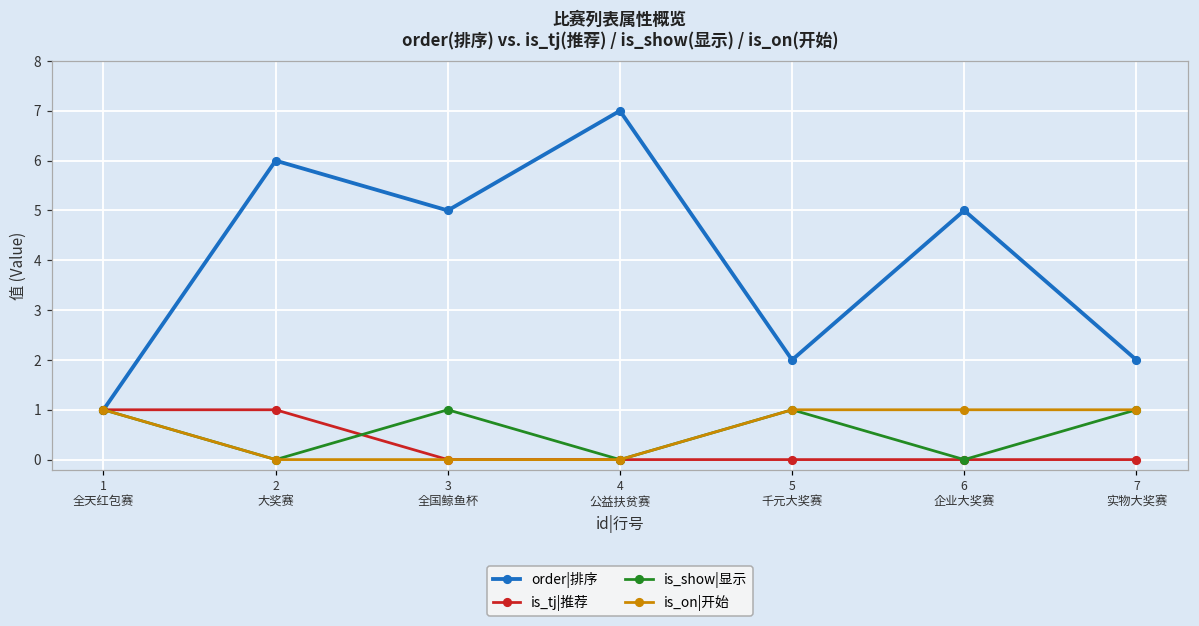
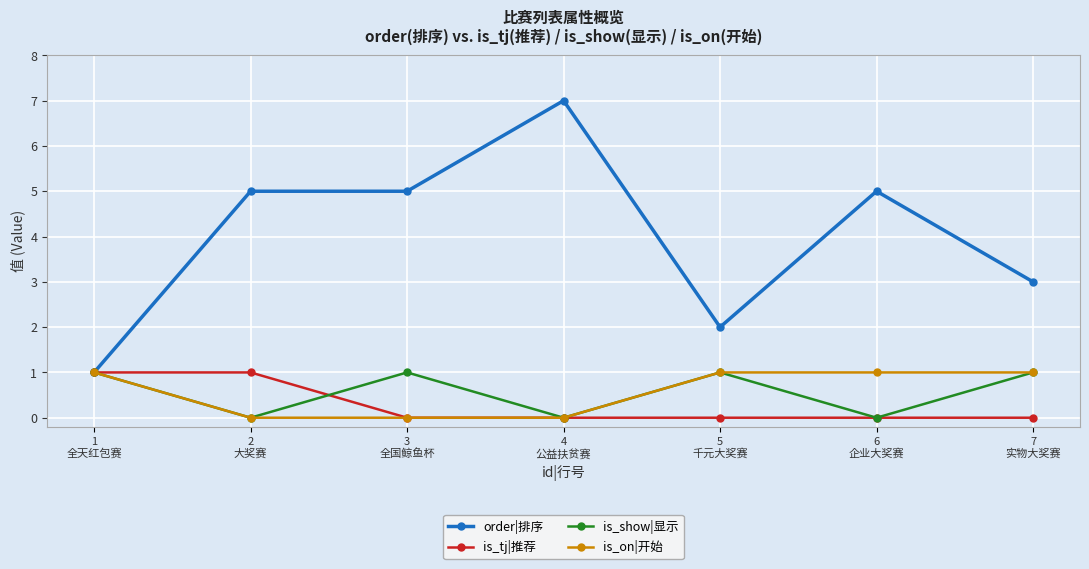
order|排序, 2 大奖赛: 6 -> 5
order|排序, 7 实物大奖赛: 2 -> 3
